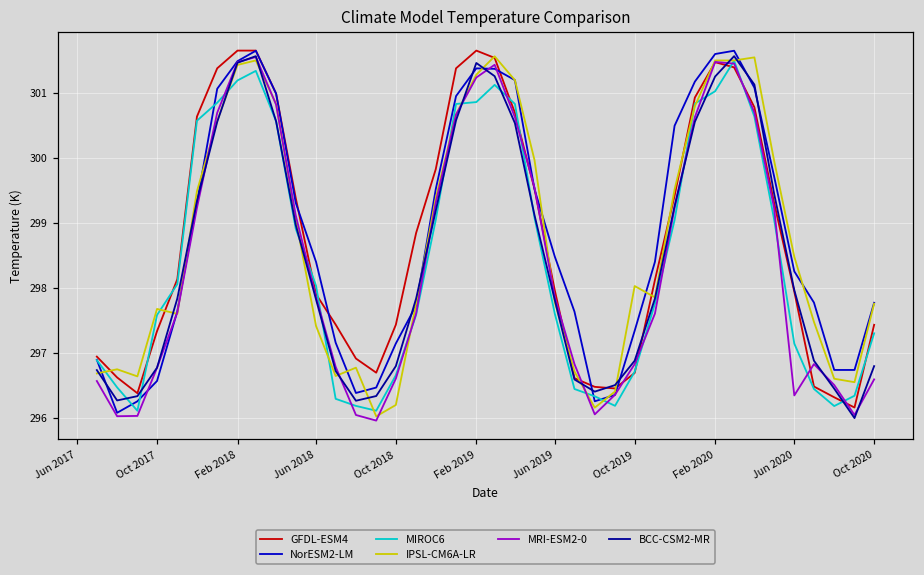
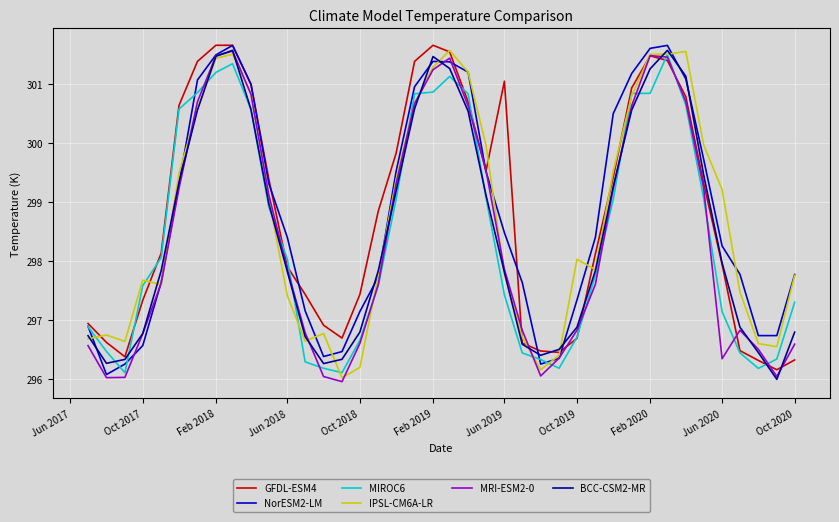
GFDL-ESM4, Jun 2019: 298.0 -> 301.0
MIROC6, Jun 2019: 297.6 -> 297.4
MIROC6, Feb 2020: 301.0 -> 300.8
IPSL-CM6A-LR, Jun 2020: 298.5 -> 299.2
GFDL-ESM4, Oct 2020: 297.4 -> 296.3
